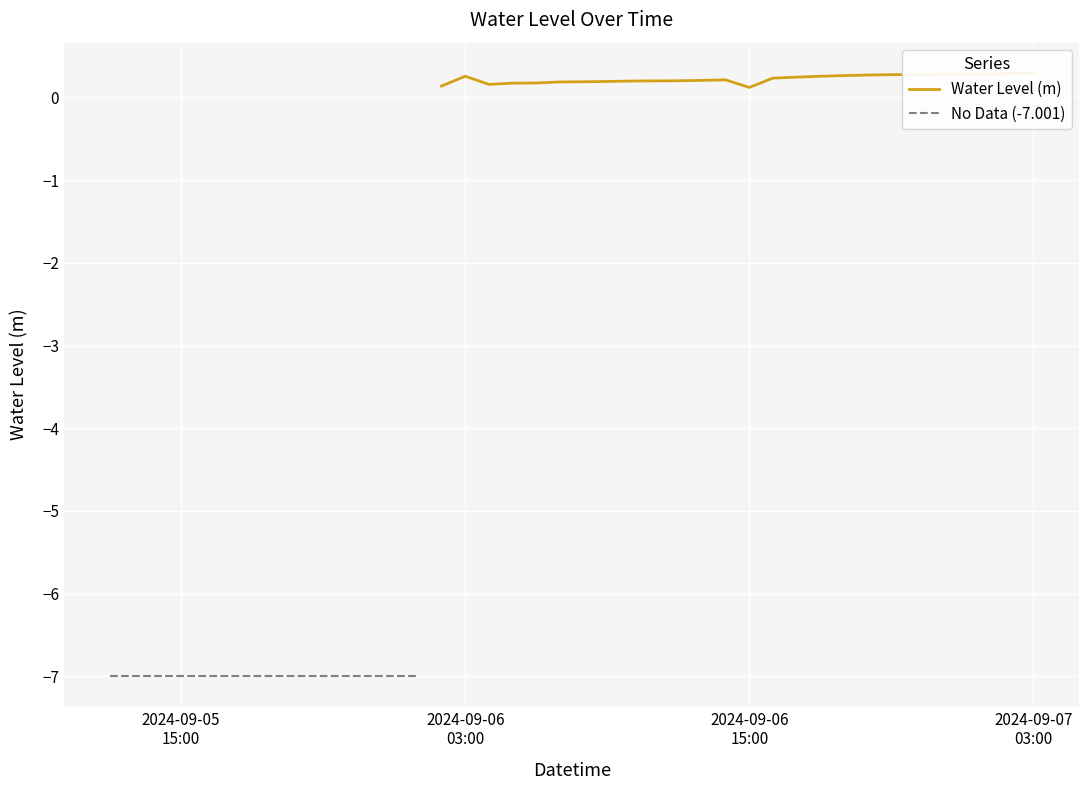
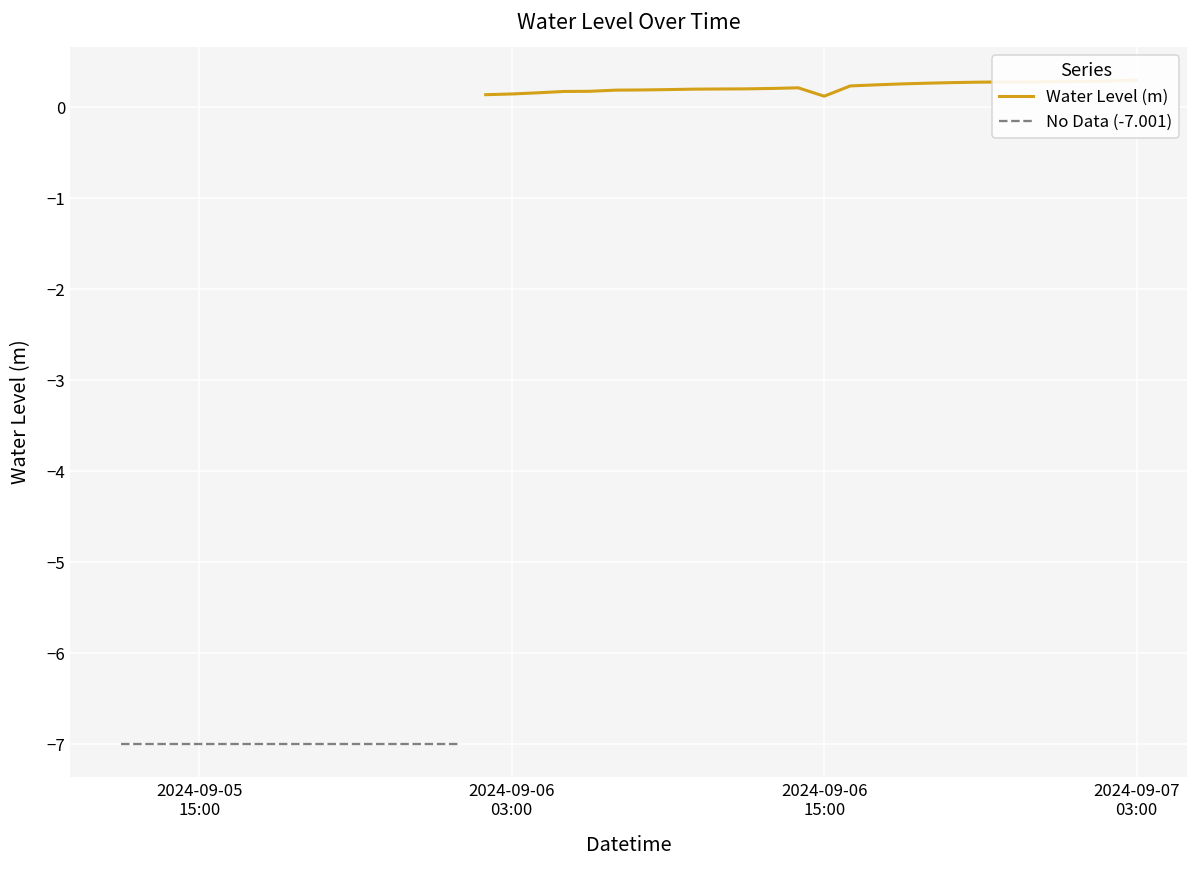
Water Level (m), 2024-09-06 03:00: 0.3 -> 0.1
